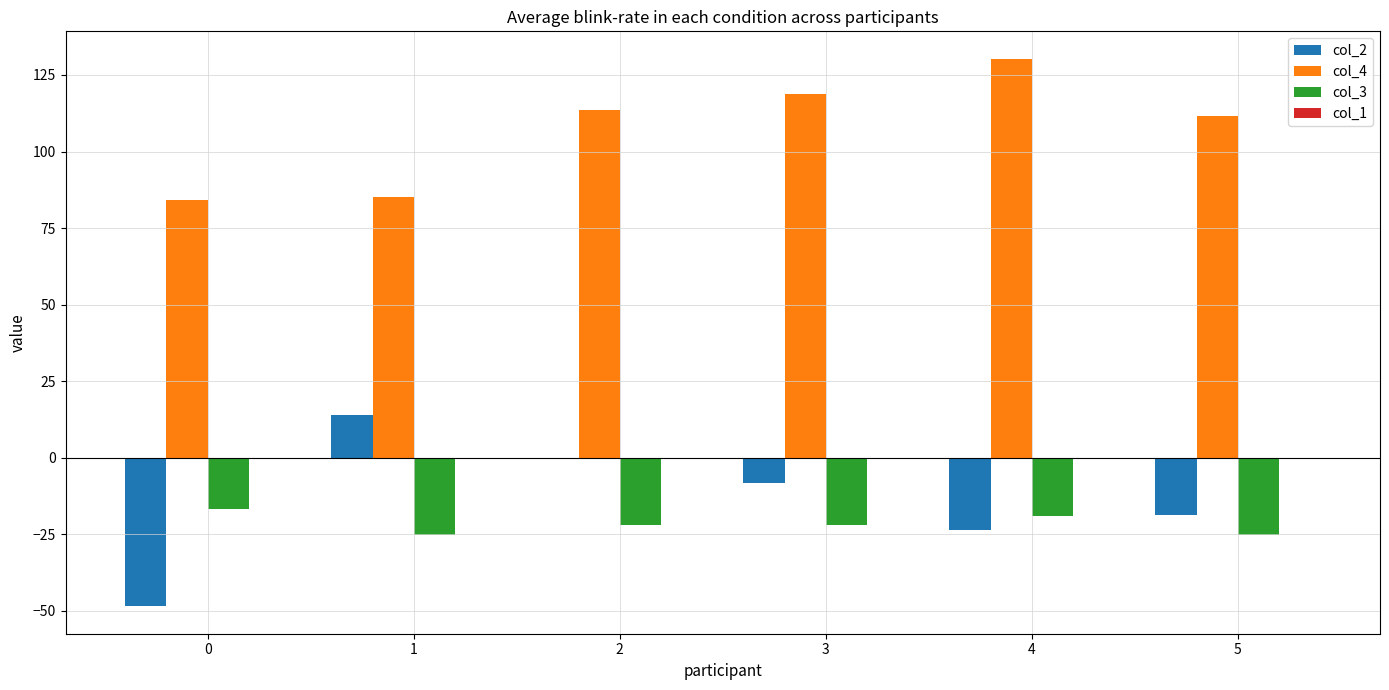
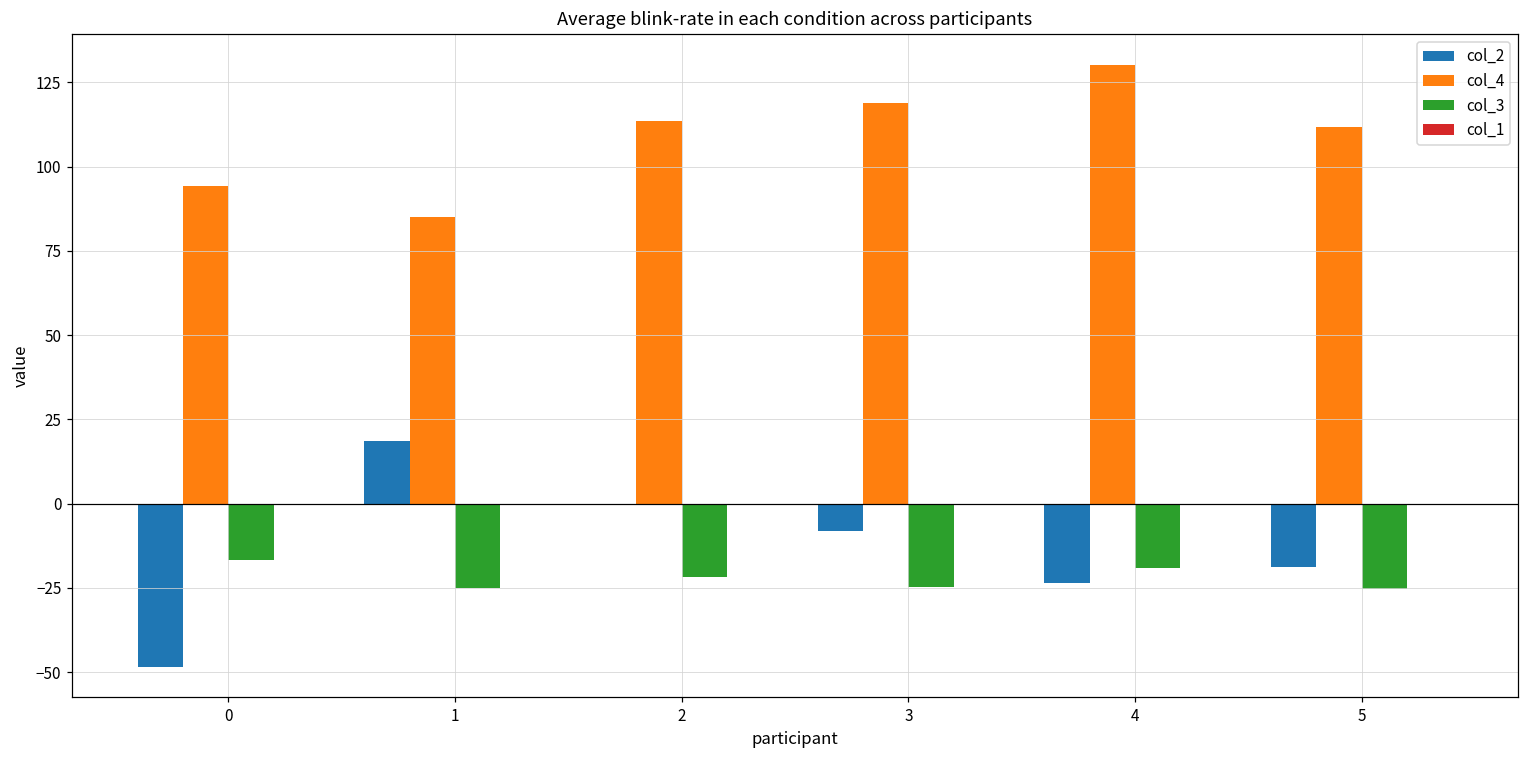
col_4, 0: 84 -> 94
col_2, 1: 14 -> 19
col_3, 3: -22 -> -25
